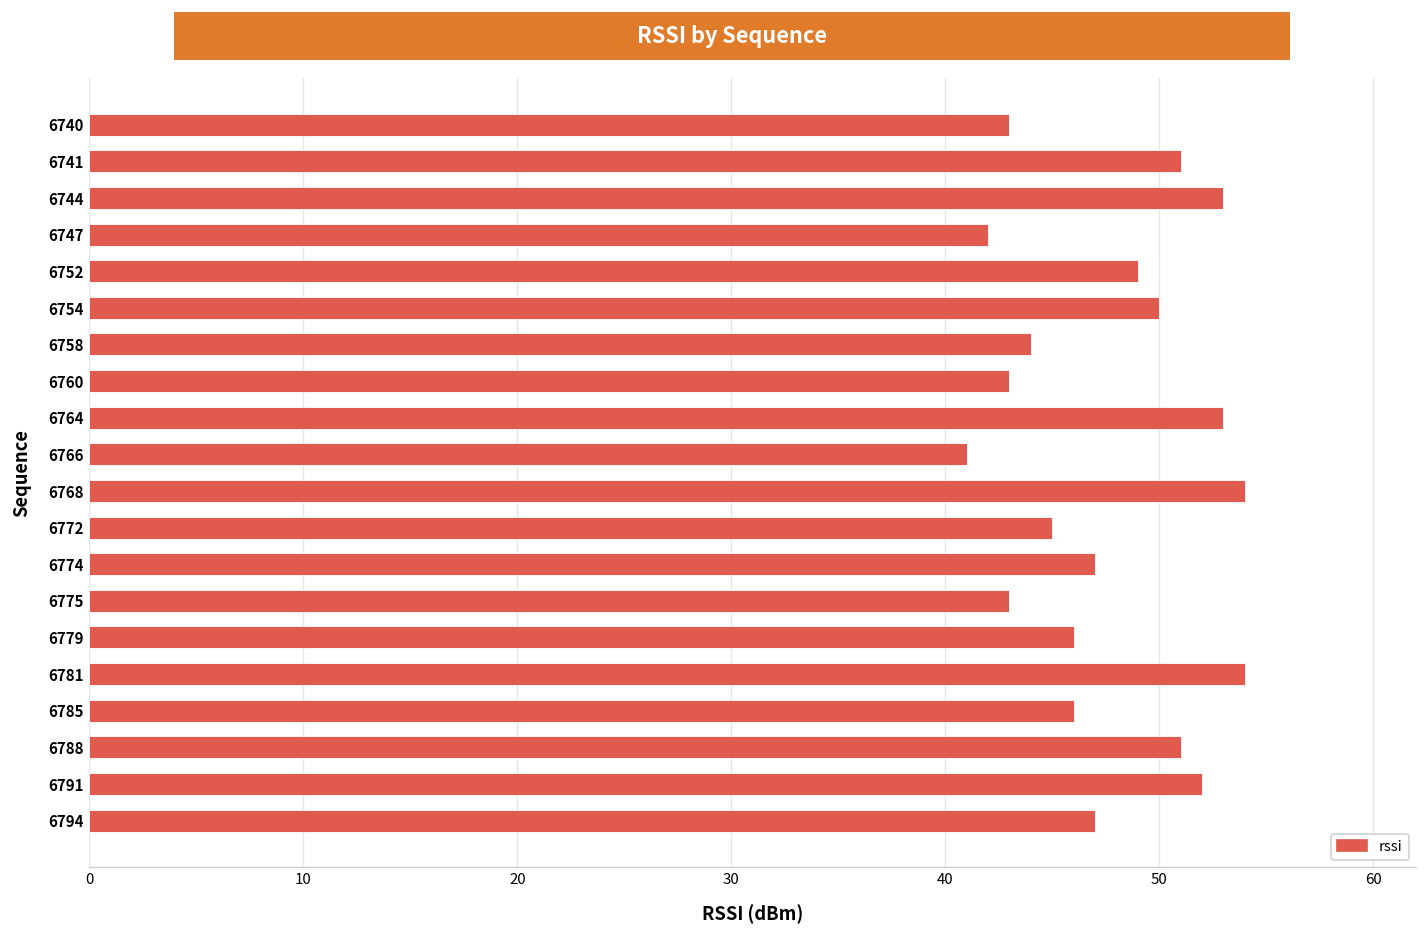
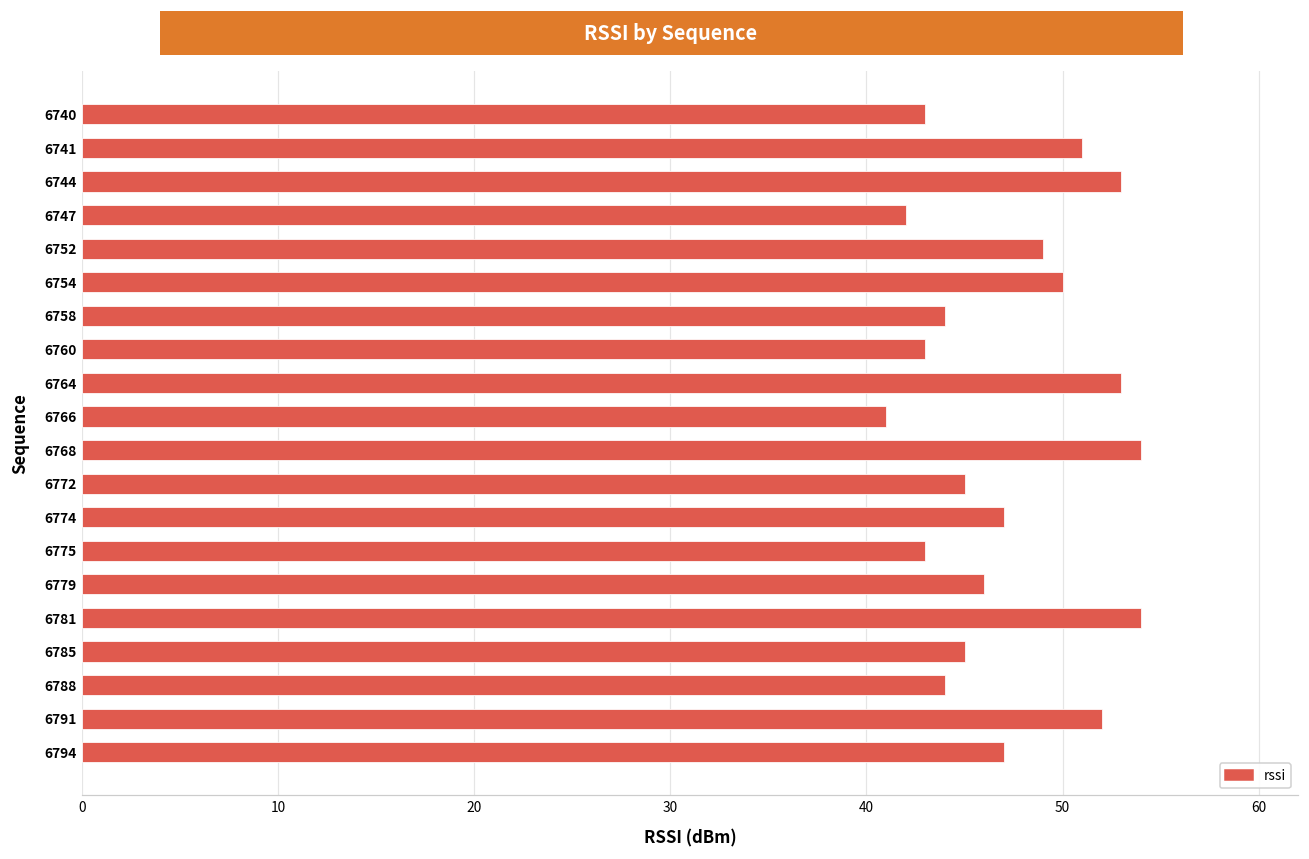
6785: 46.0 -> 45.0
6788: 51.0 -> 44.0
